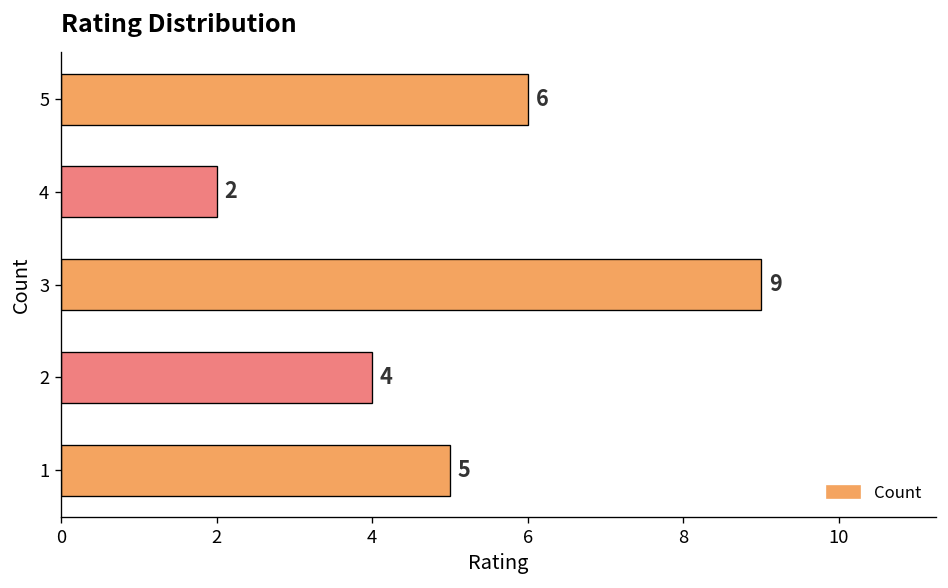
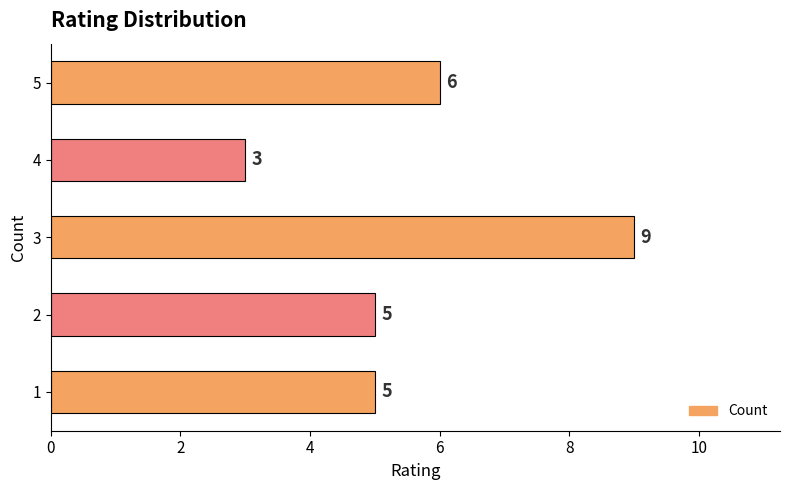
4: 2 -> 3
2: 4 -> 5
